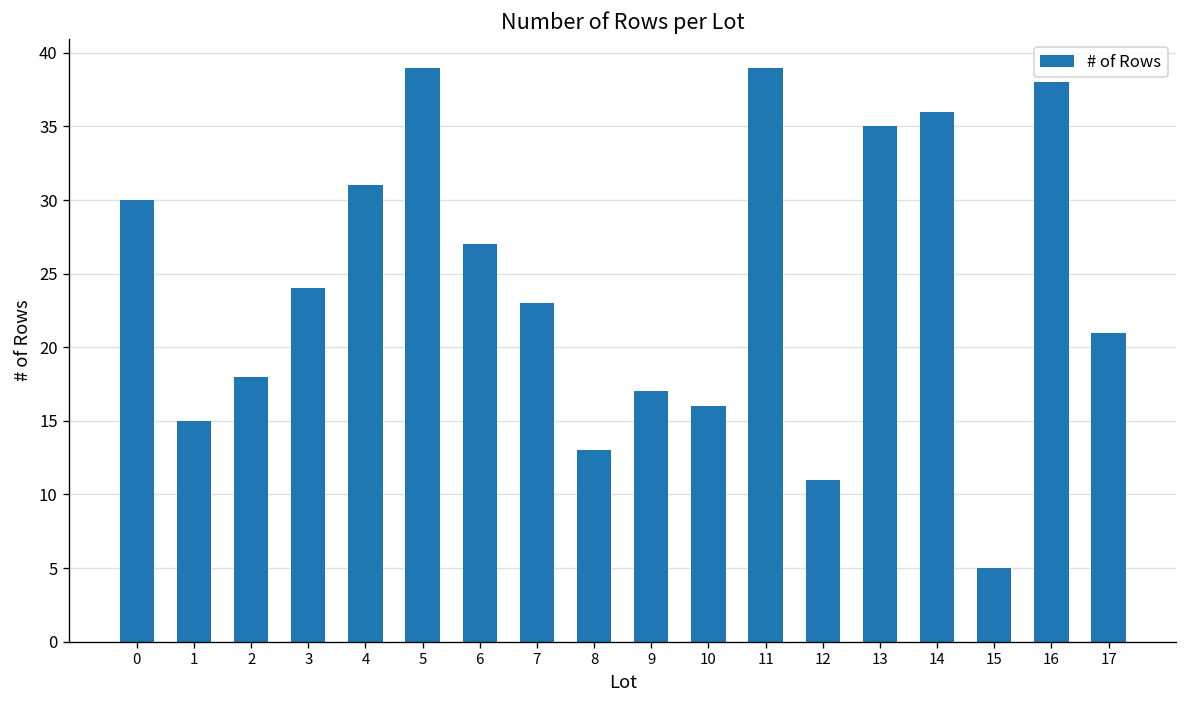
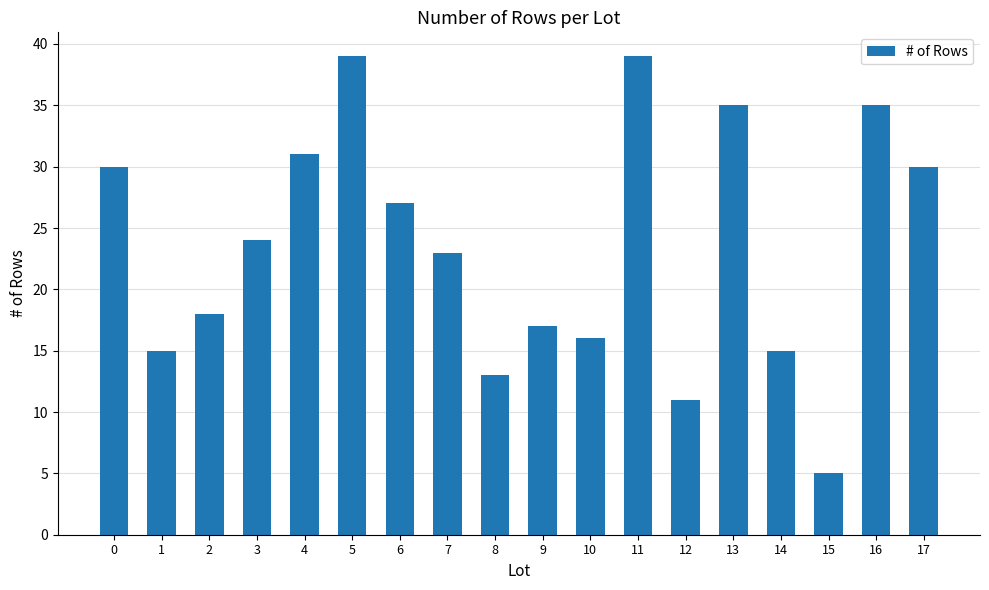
14: 36 -> 15
16: 38 -> 35
17: 21 -> 30
